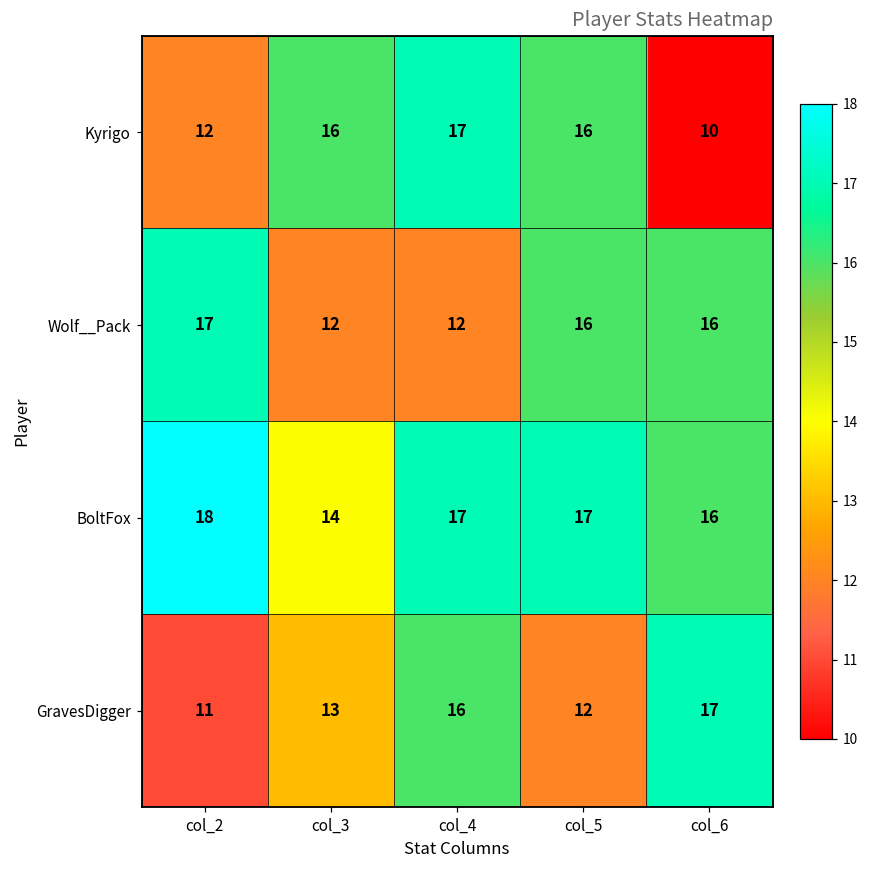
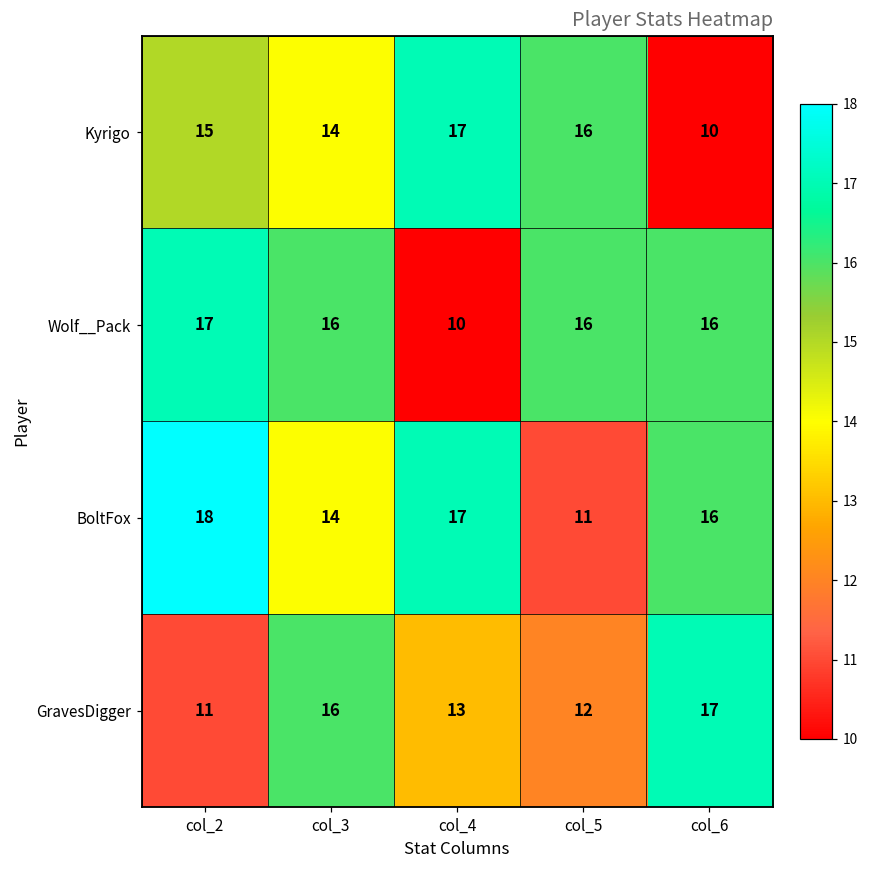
Kyrigo, col_2: 12 -> 15
Kyrigo, col_3: 16 -> 14
Wolf__Pack, col_3: 12 -> 16
Wolf__Pack, col_4: 12 -> 10
BoltFox, col_5: 17 -> 11
GravesDigger, col_3: 13 -> 16
GravesDigger, col_4: 16 -> 13
